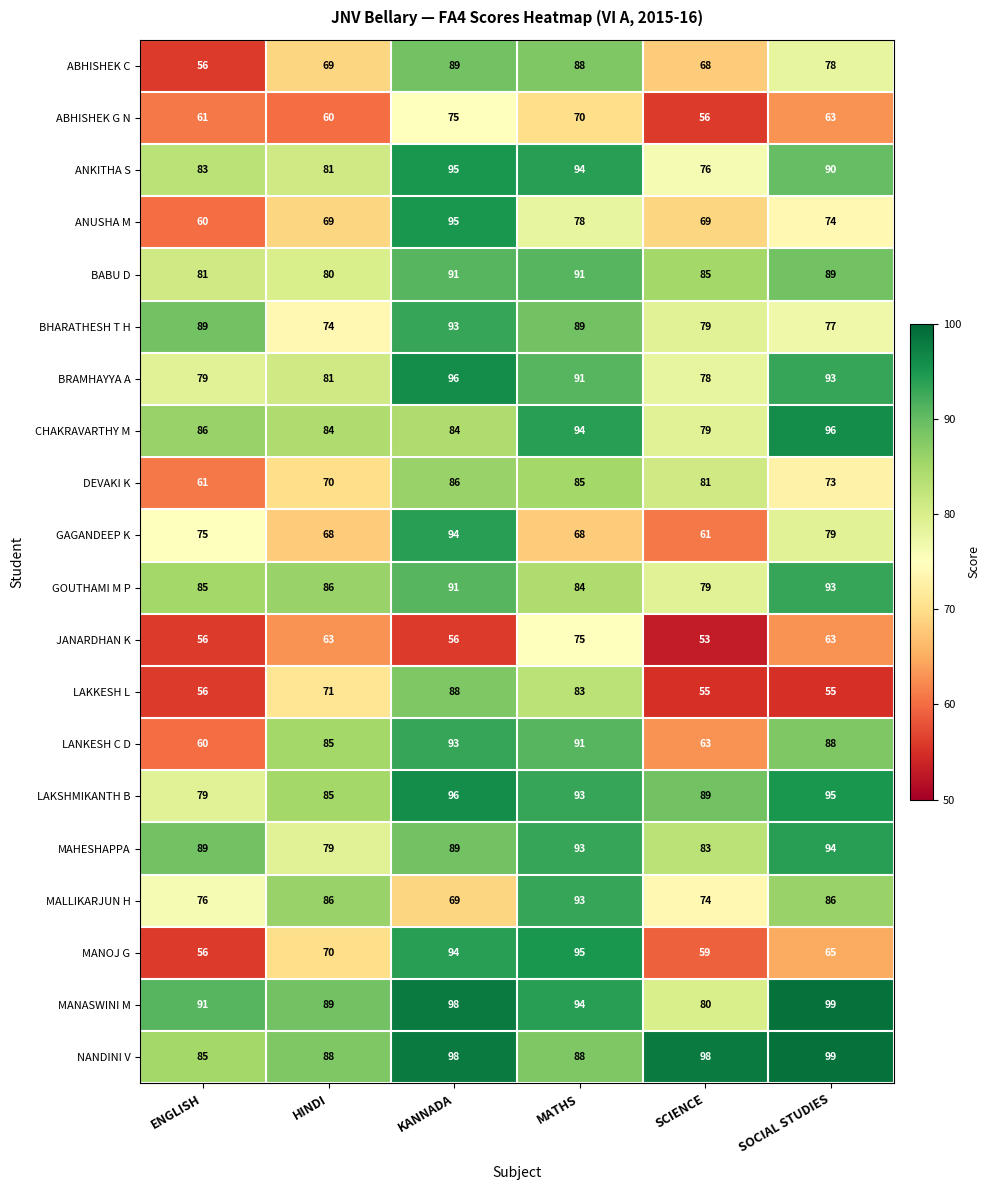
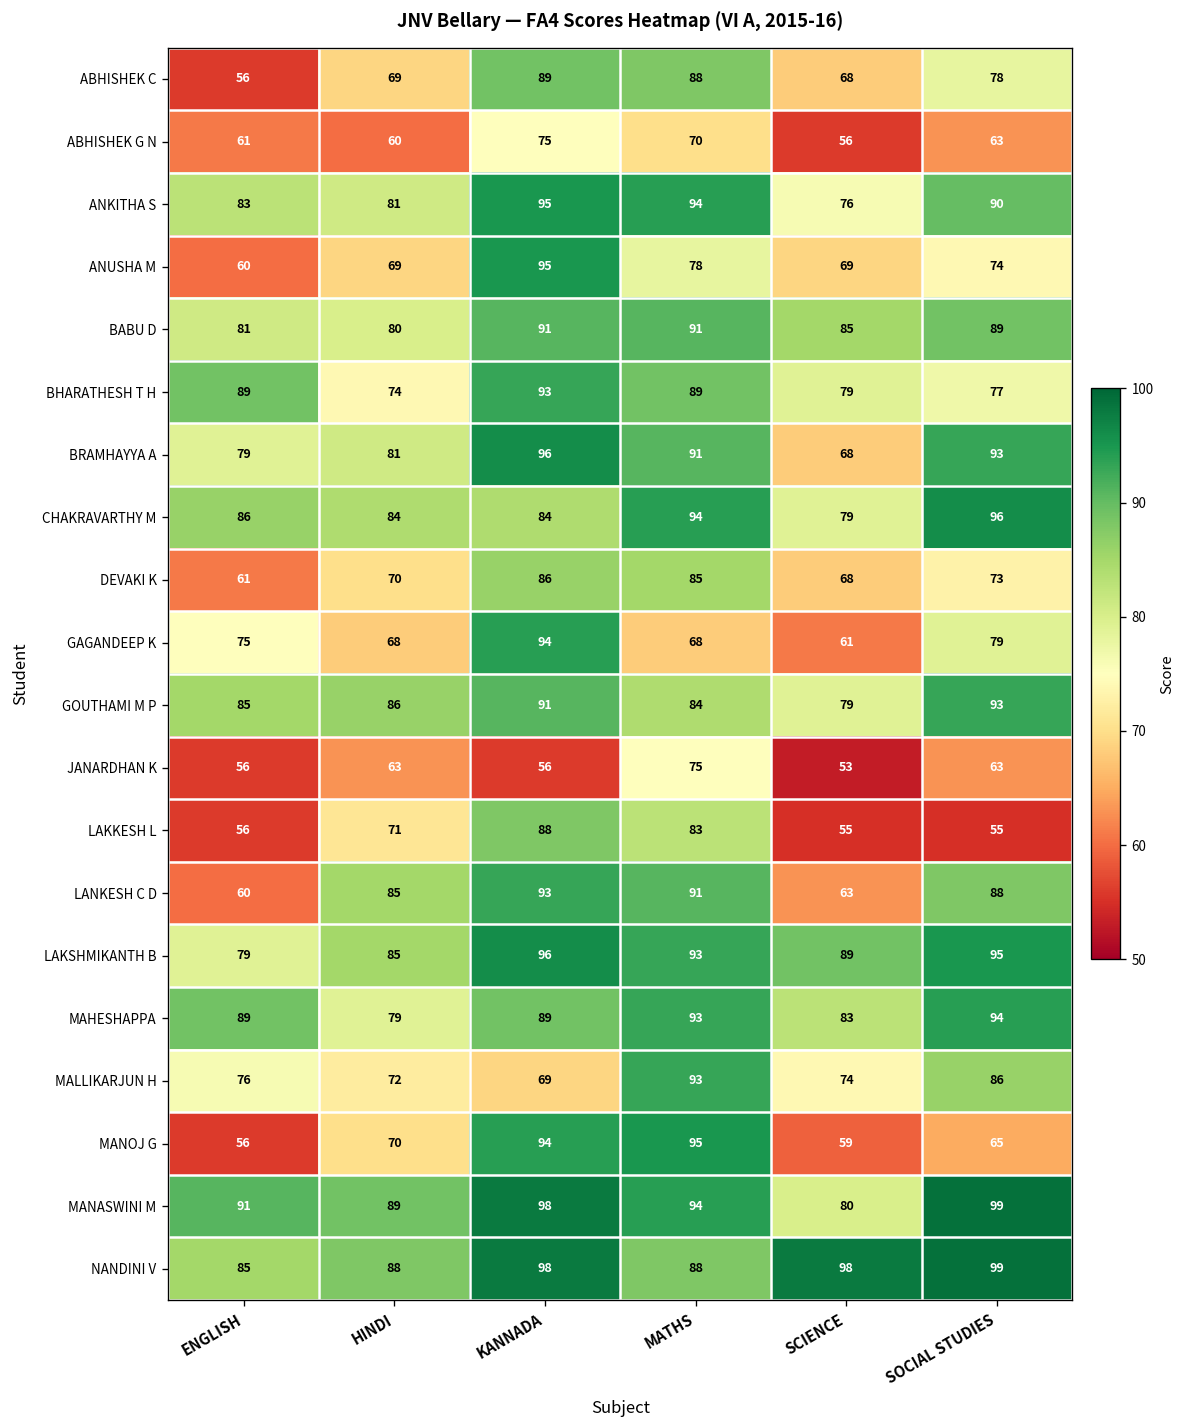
BRAMHAYYA A, SCIENCE: 78 -> 68
DEVAKI K, SCIENCE: 81 -> 68
MALLIKARJUN H, HINDI: 86 -> 72
